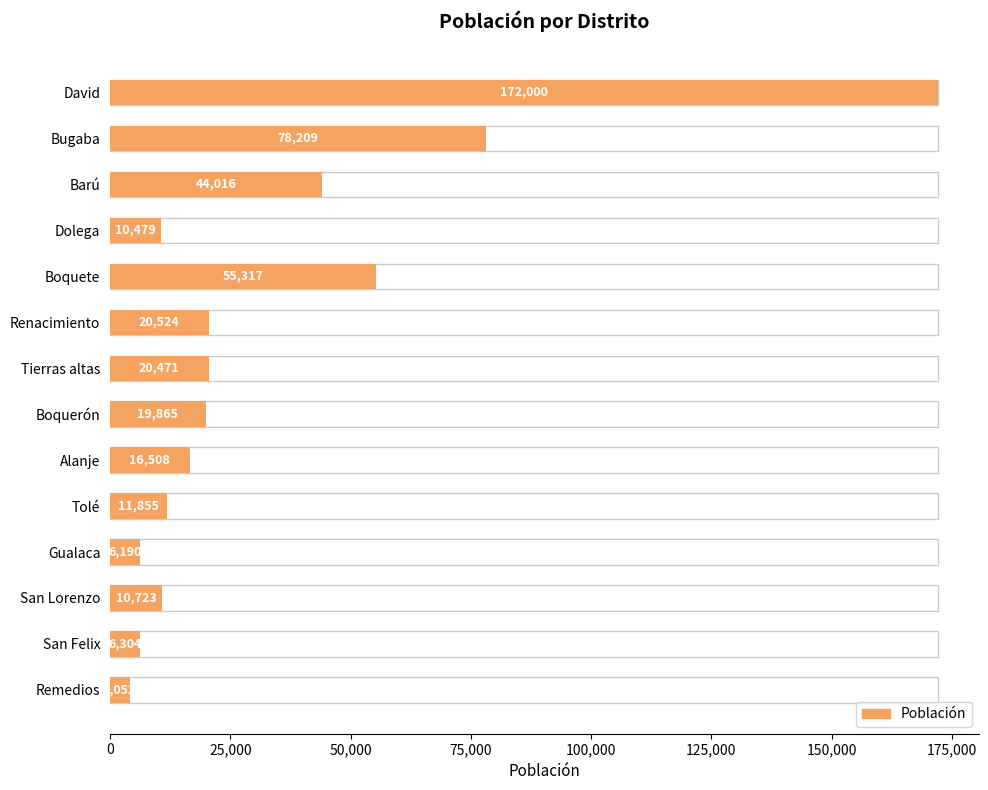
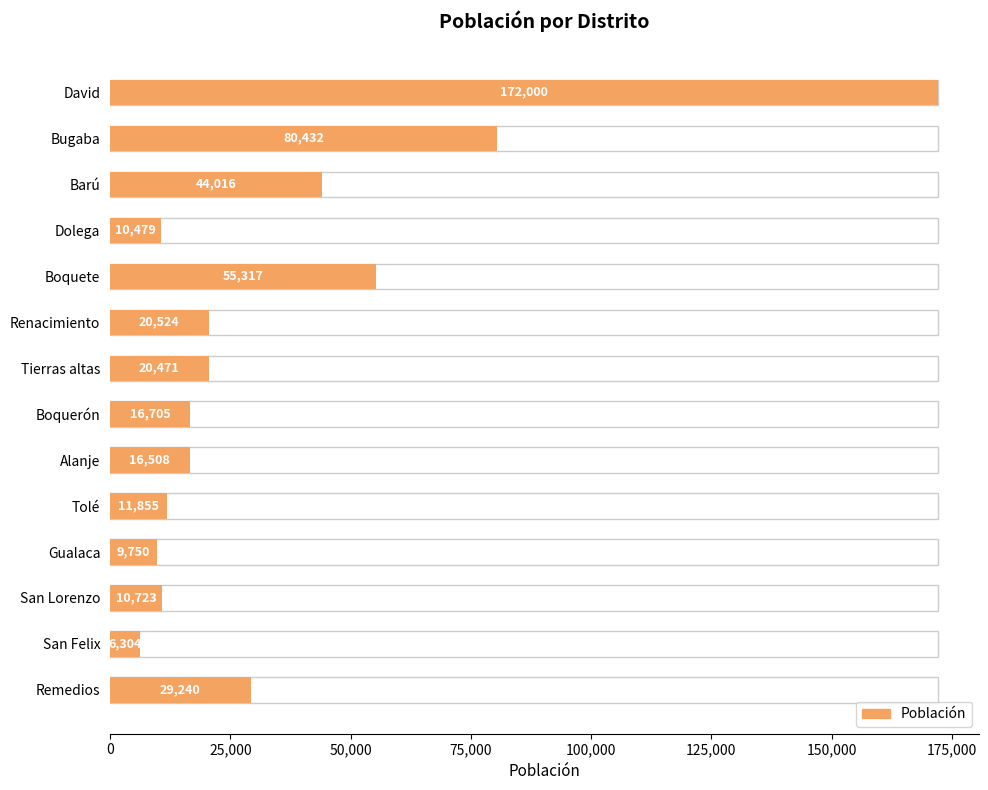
Población, Bugaba: 78,209 -> 80,432
Población, Boquerón: 19,865 -> 16,705
Población, Gualaca: 6,190 -> 9,750
Población, Remedios: 4,052 -> 29,240
